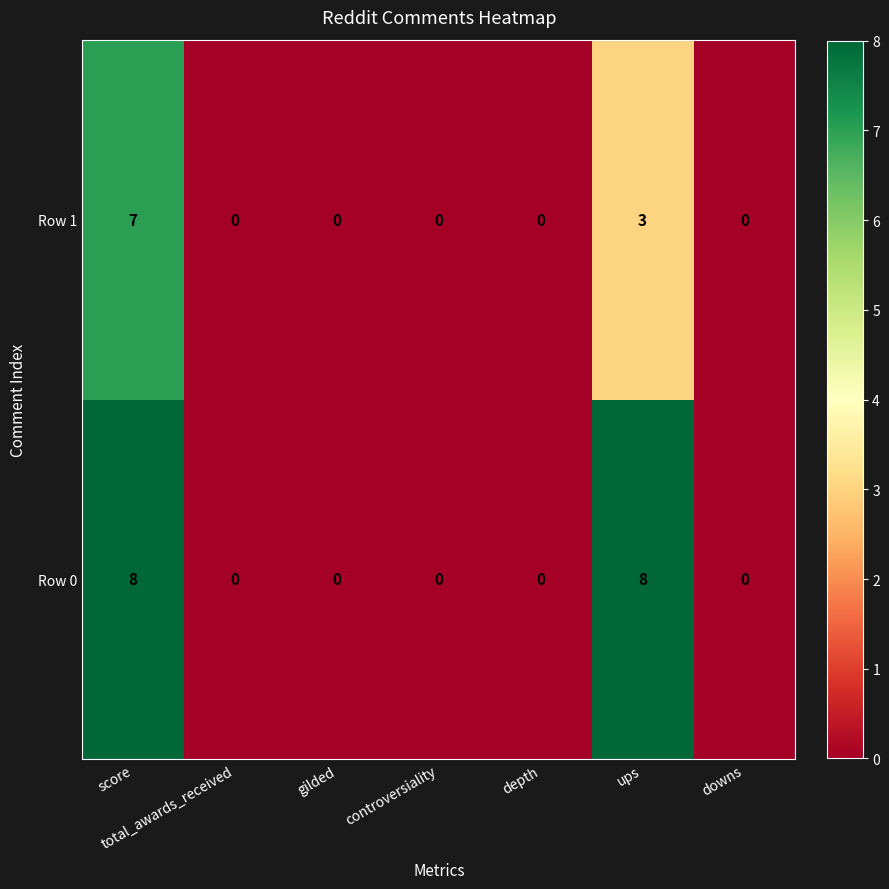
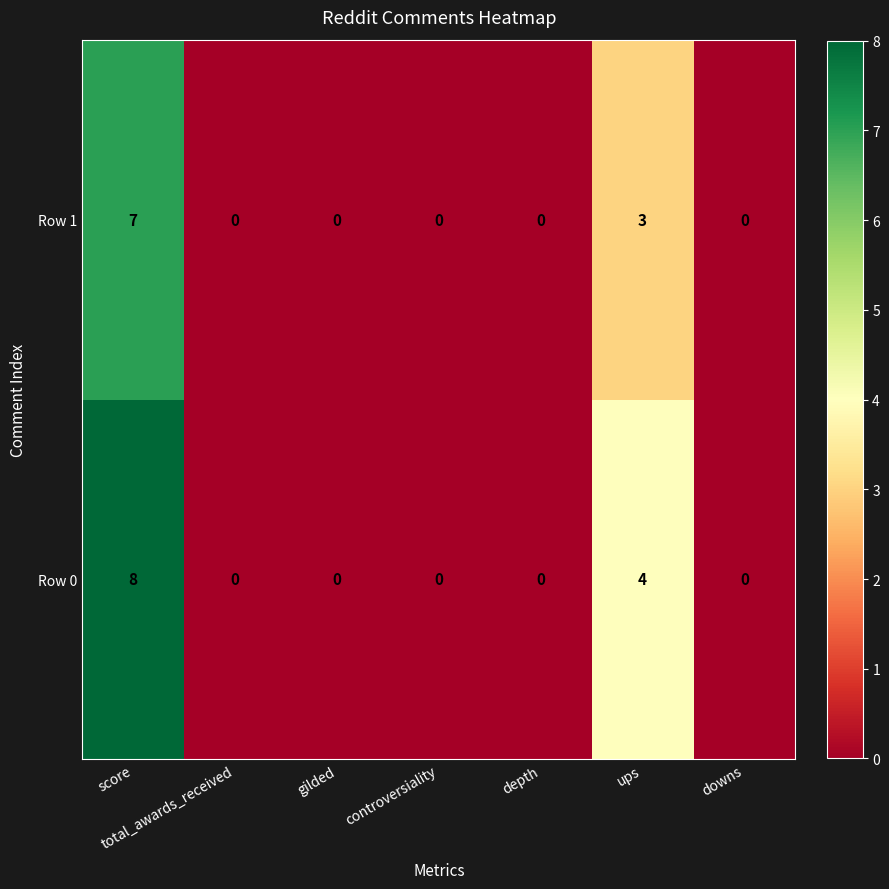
Row 0, ups: 8 -> 4
